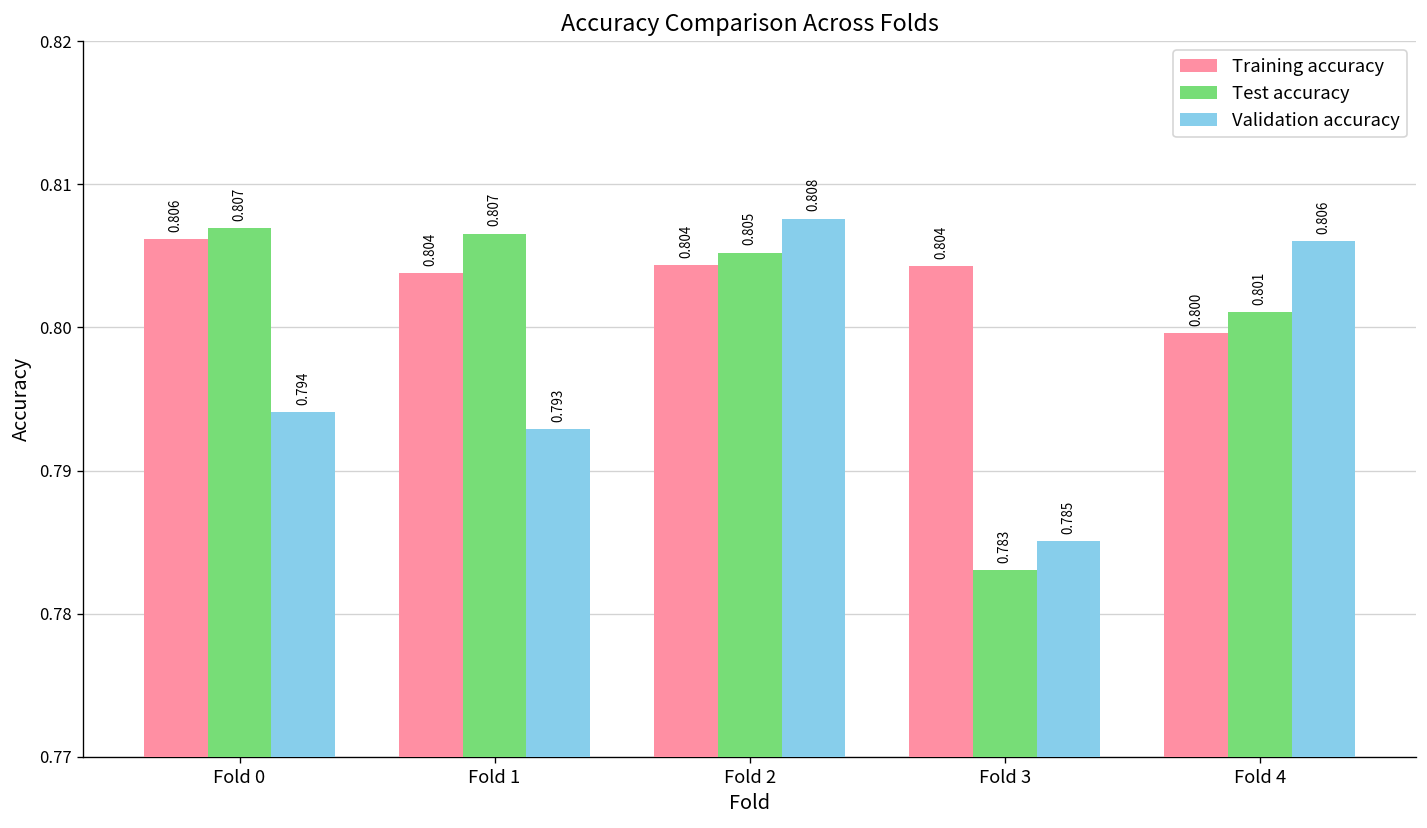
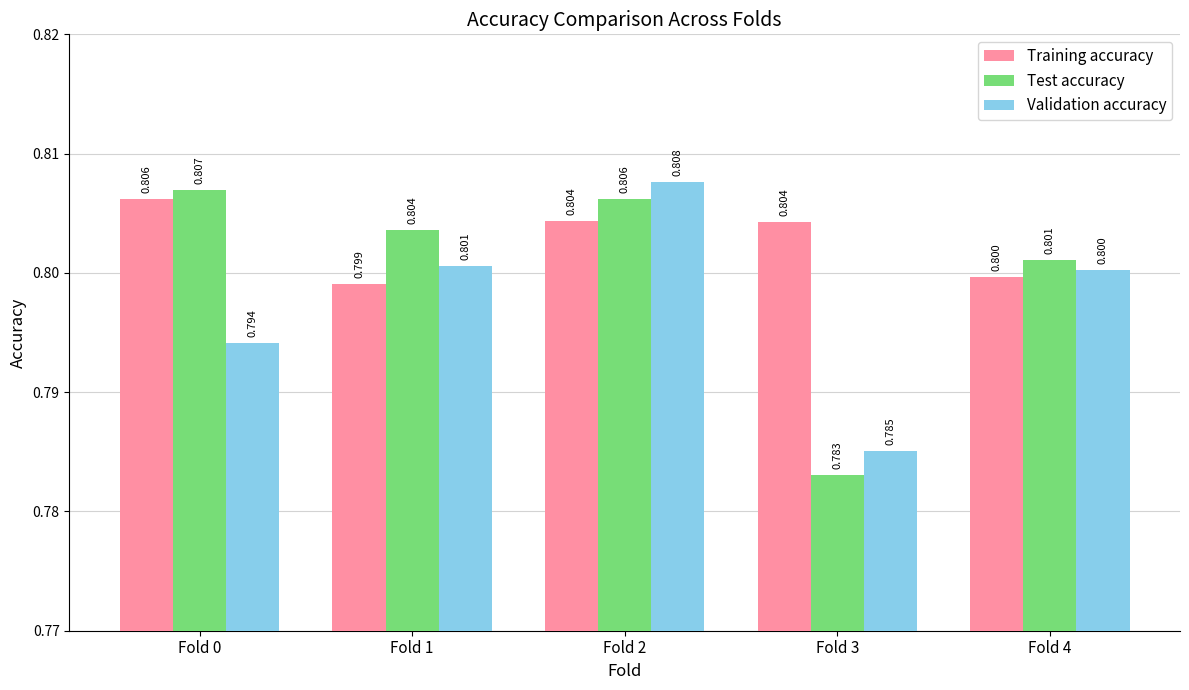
Training accuracy, Fold 1: 0.804 -> 0.799
Test accuracy, Fold 1: 0.807 -> 0.804
Validation accuracy, Fold 1: 0.793 -> 0.801
Test accuracy, Fold 2: 0.805 -> 0.806
Validation accuracy, Fold 4: 0.806 -> 0.800
